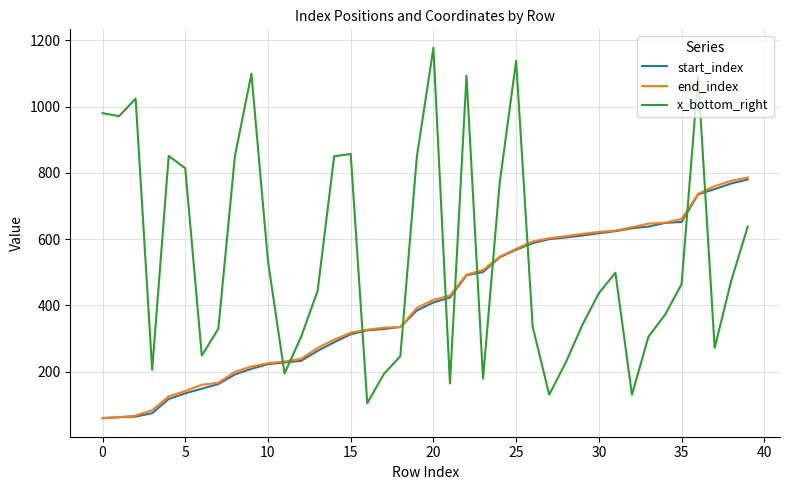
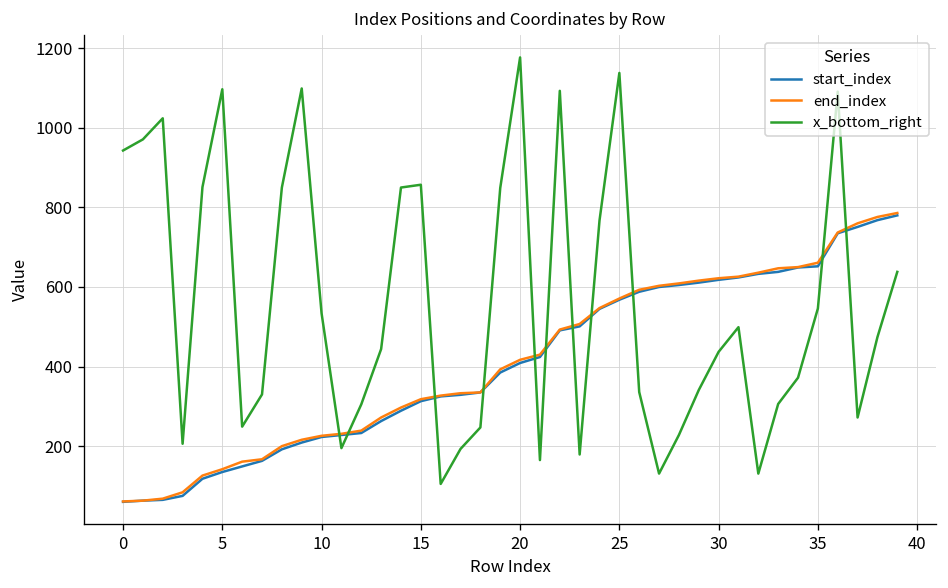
x_bottom_right, 0: 980 -> 940
x_bottom_right, 5: 810 -> 1100
x_bottom_right, 35: 460 -> 550
